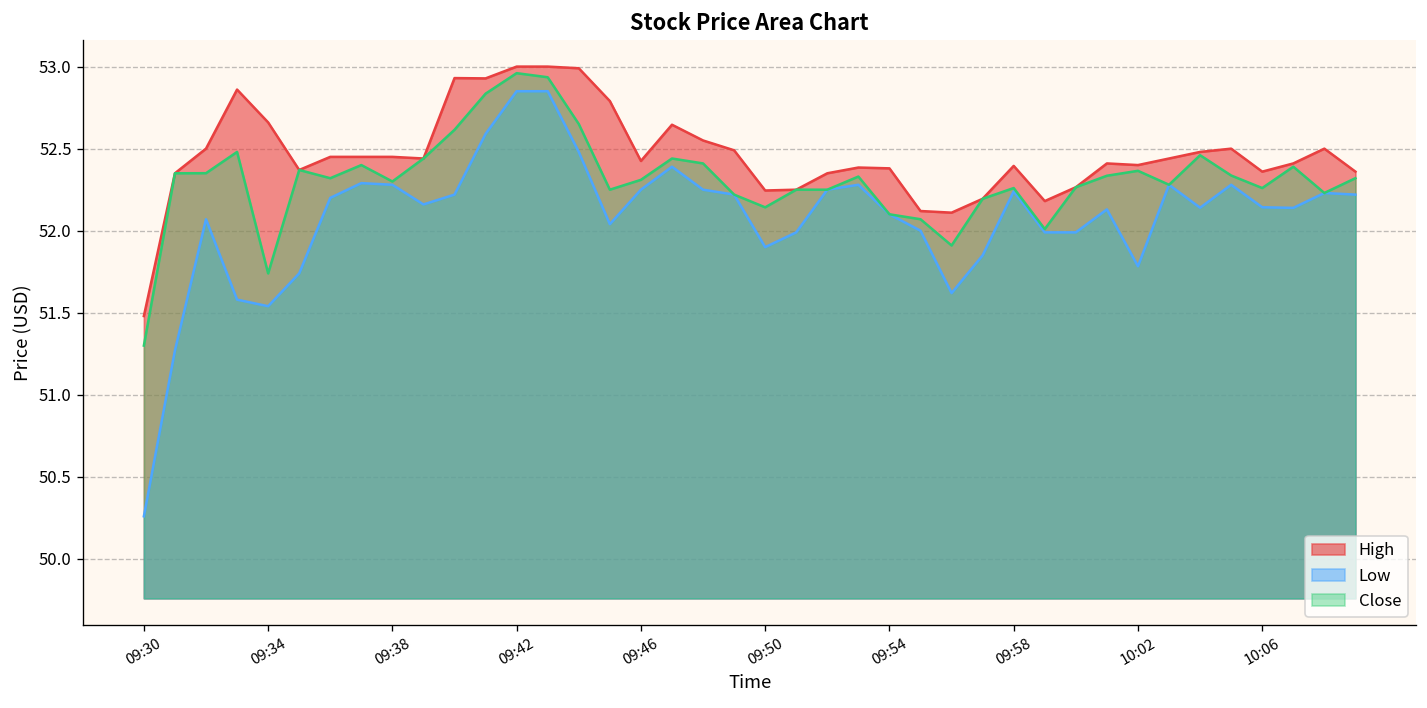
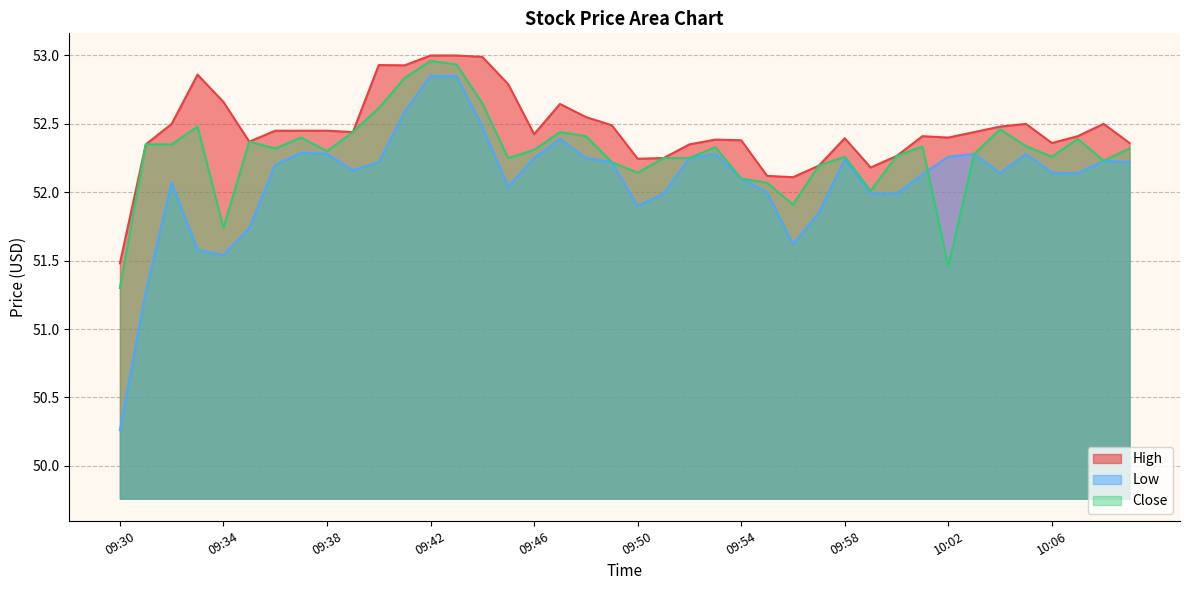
Low, 10:02: 51.78 -> 52.26
Close, 10:02: 52.37 -> 51.46
